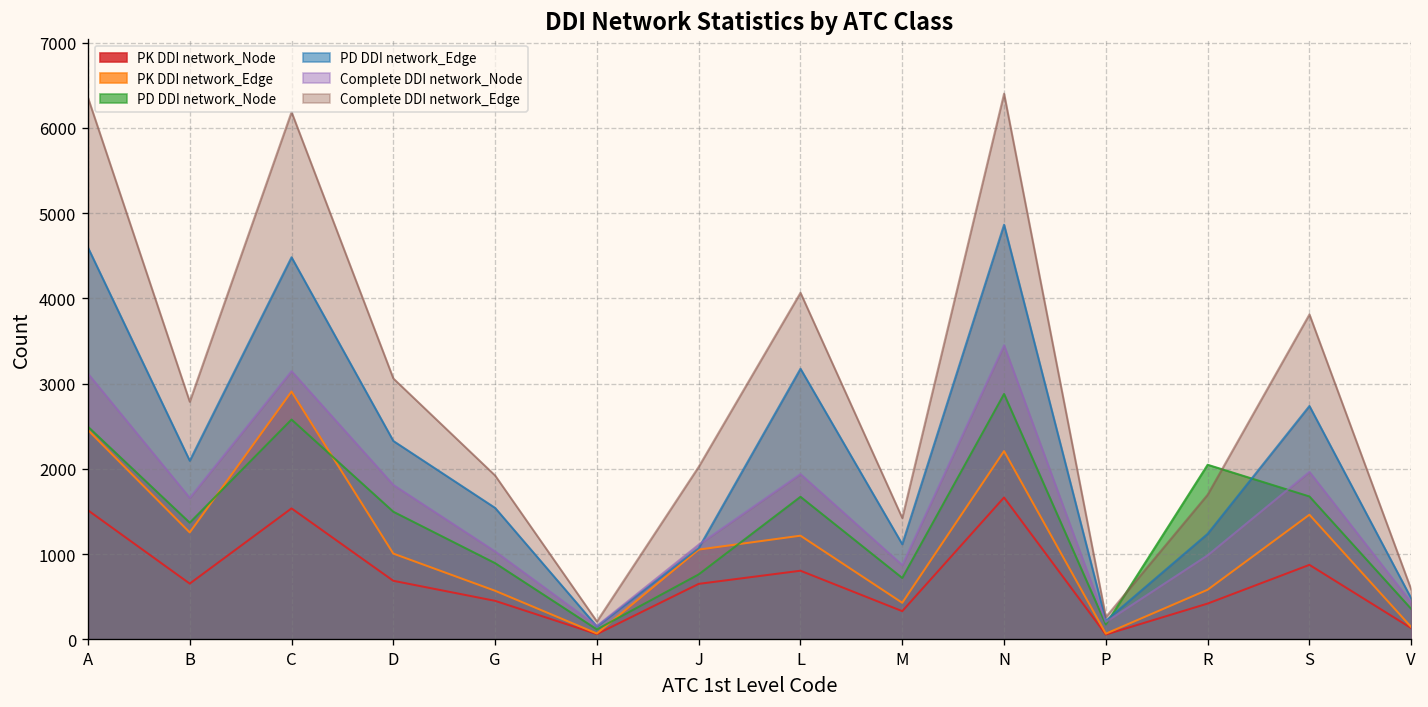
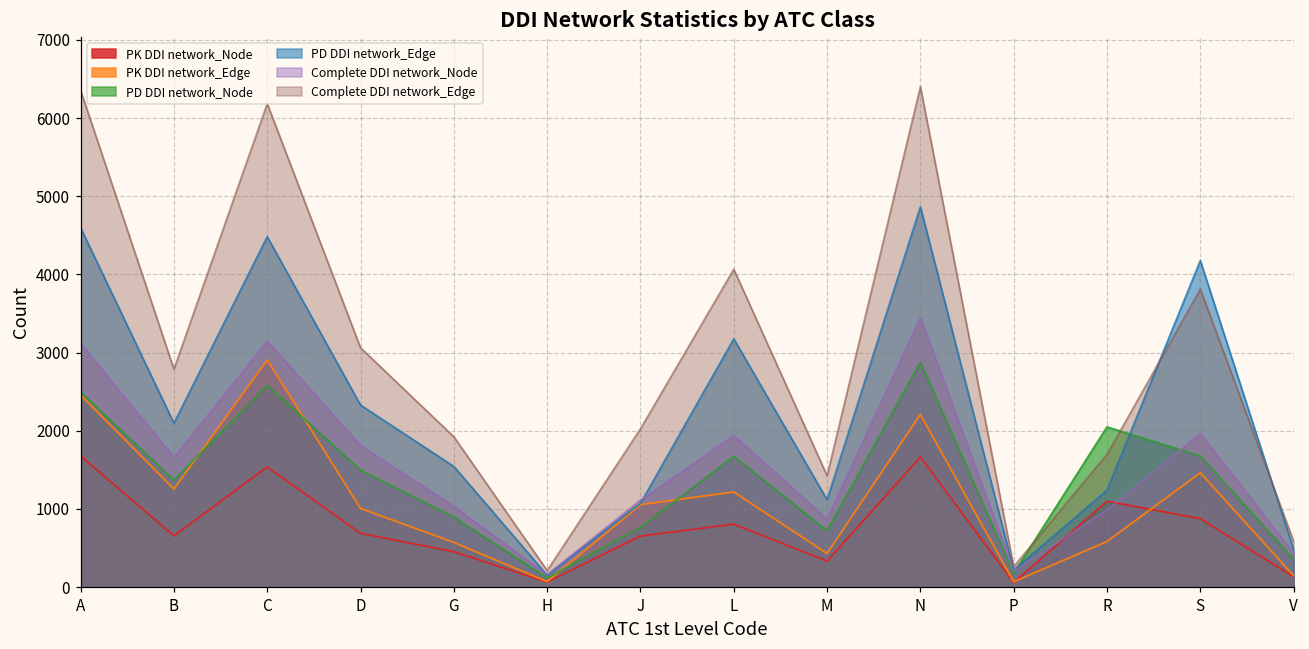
PK DDI network_Node, A: 1500 -> 1700
PK DDI network_Node, R: 400 -> 1100
PD DDI network_Edge, S: 2700 -> 4200
